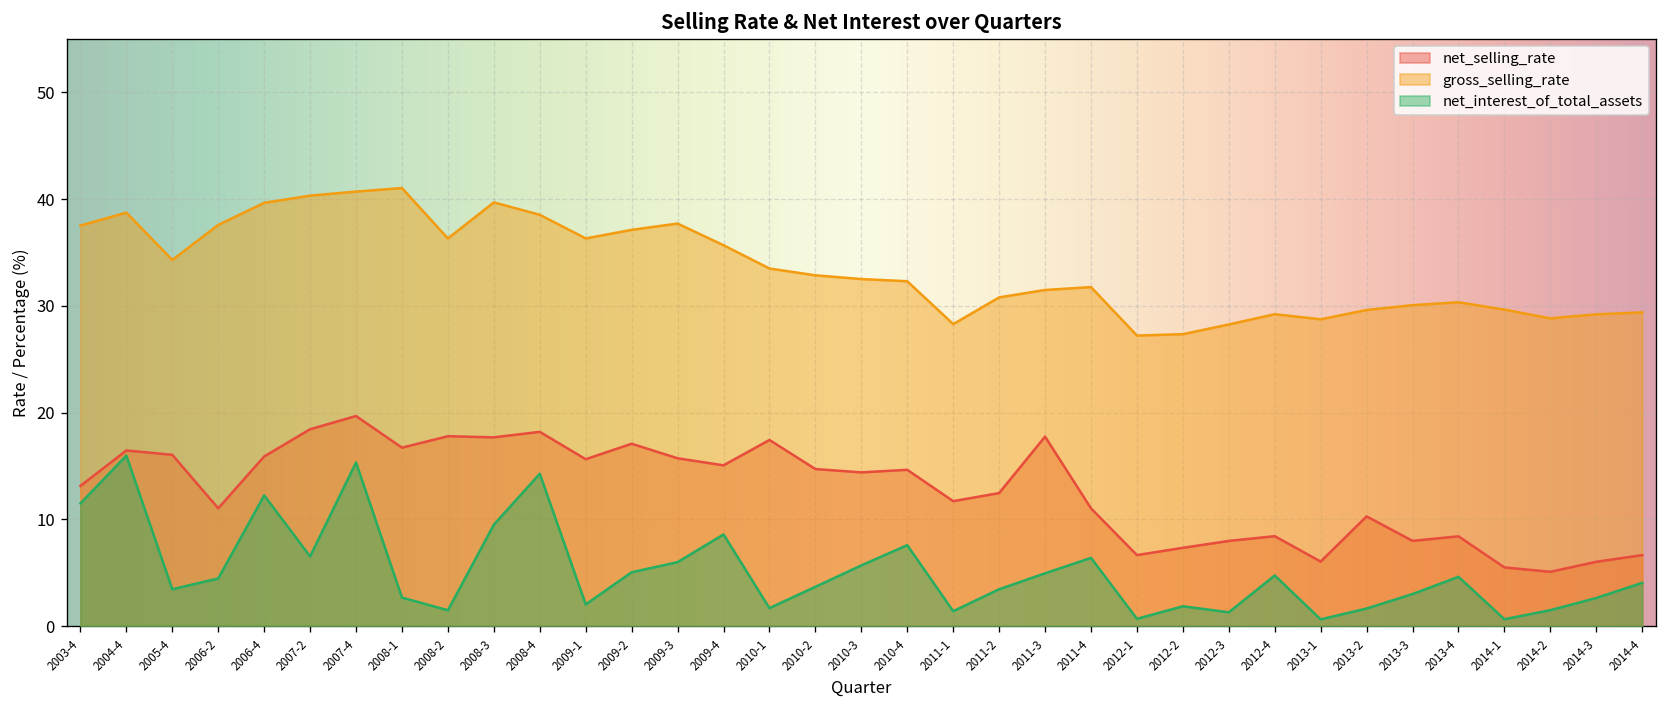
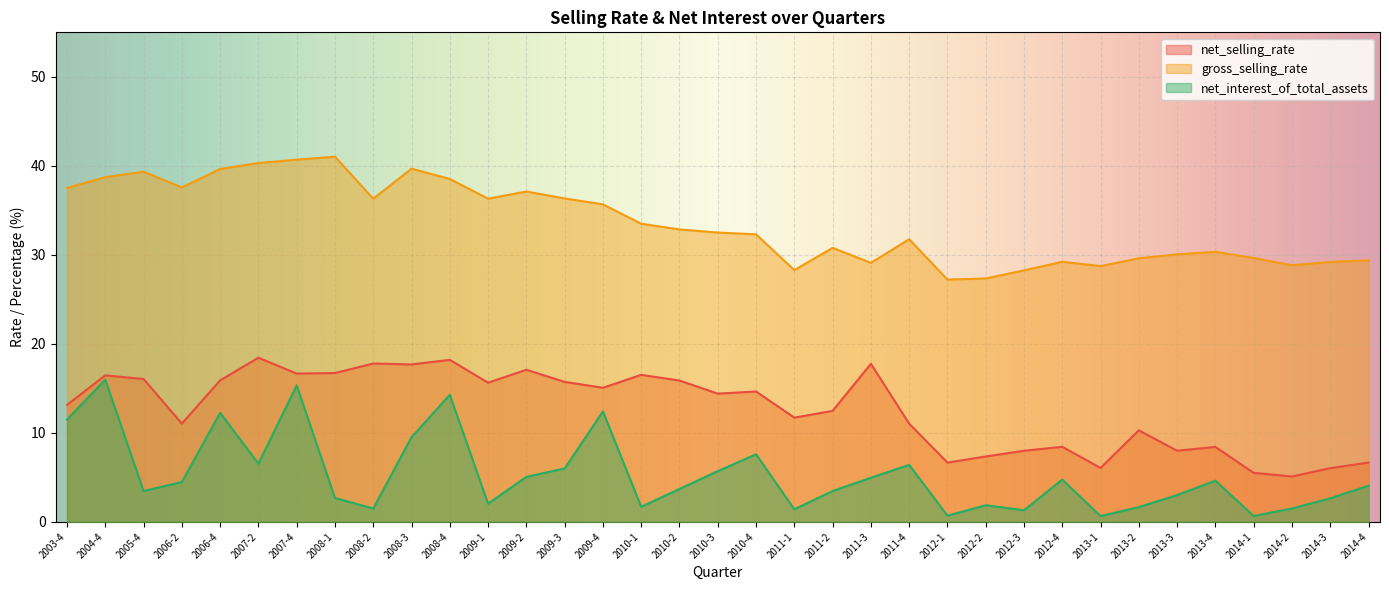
gross_selling_rate, 2005-4: 34 -> 39
net_selling_rate, 2007-4: 20 -> 17
gross_selling_rate, 2009-3: 38 -> 36
net_interest_of_total_assets, 2009-4: 9 -> 12
net_selling_rate, 2010-1: 17.4 -> 16.5
net_selling_rate, 2010-2: 15 -> 16
gross_selling_rate, 2011-3: 31 -> 29
